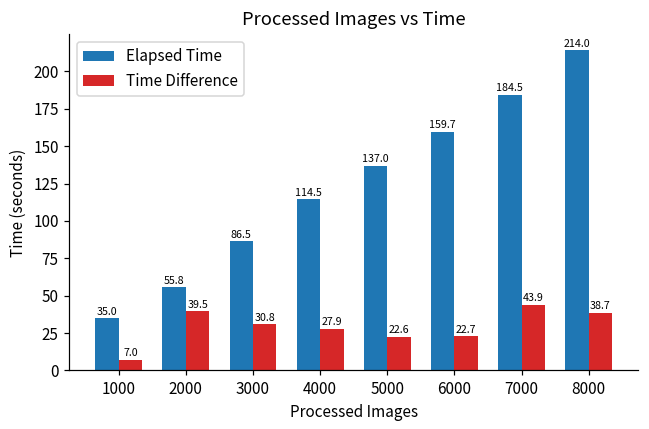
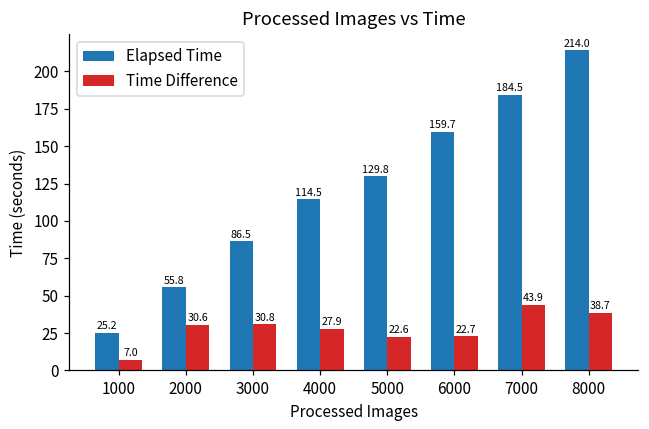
Elapsed Time, 1000: 35.0 -> 25.2
Time Difference, 2000: 39.5 -> 30.6
Elapsed Time, 5000: 137.0 -> 129.8
